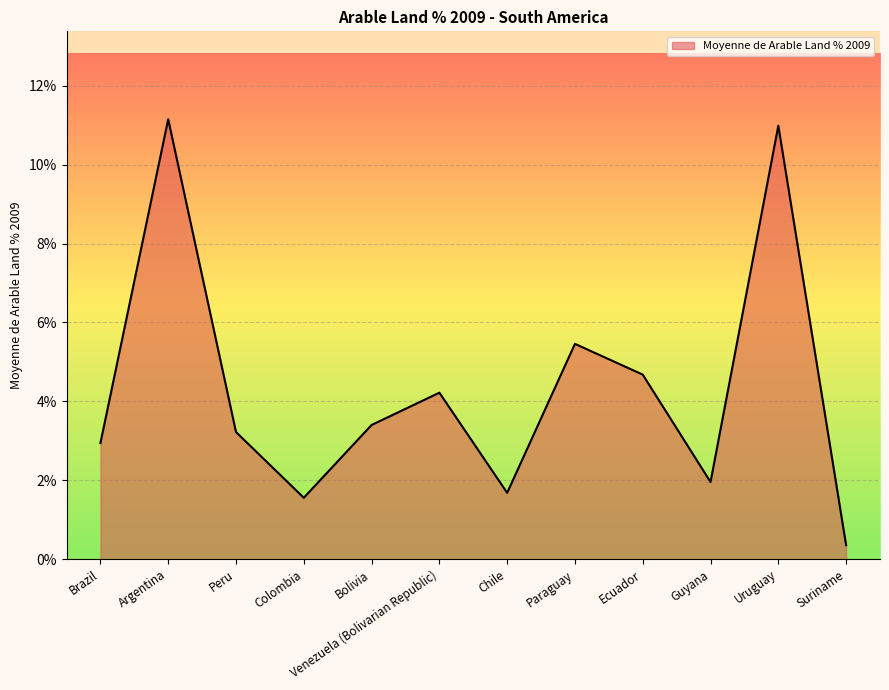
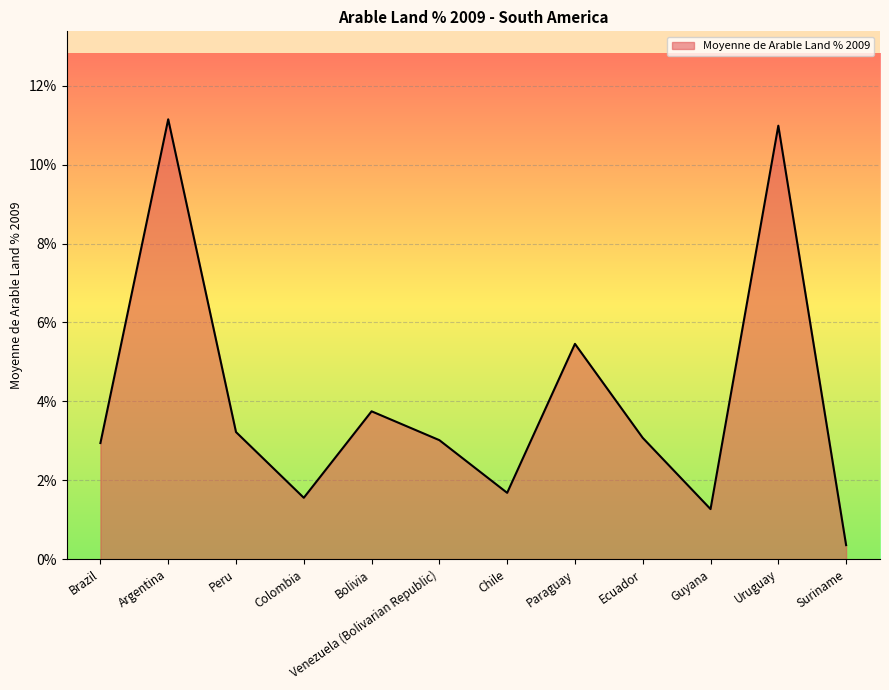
Bolivia: 3.4% -> 3.7%
Venezuela (Bolivarian Republic): 4.2% -> 3.0%
Ecuador: 4.7% -> 3.1%
Guyana: 2.0% -> 1.3%
